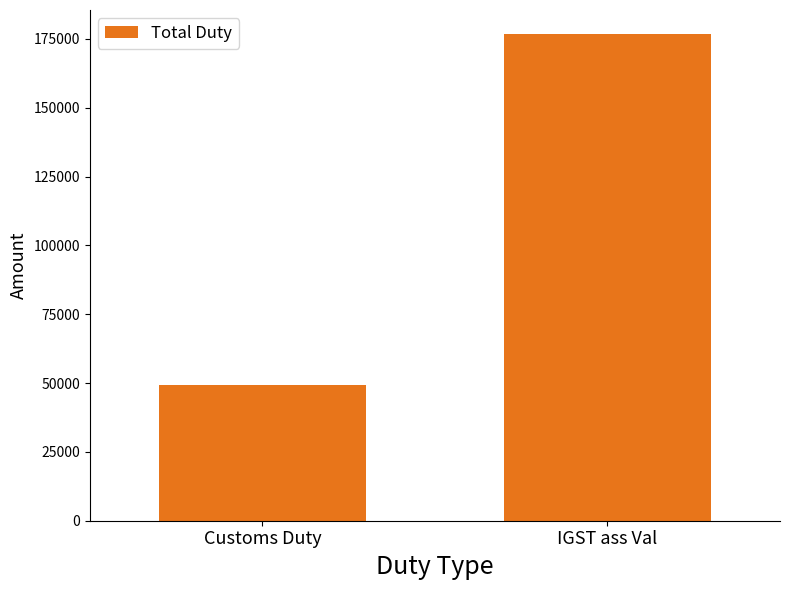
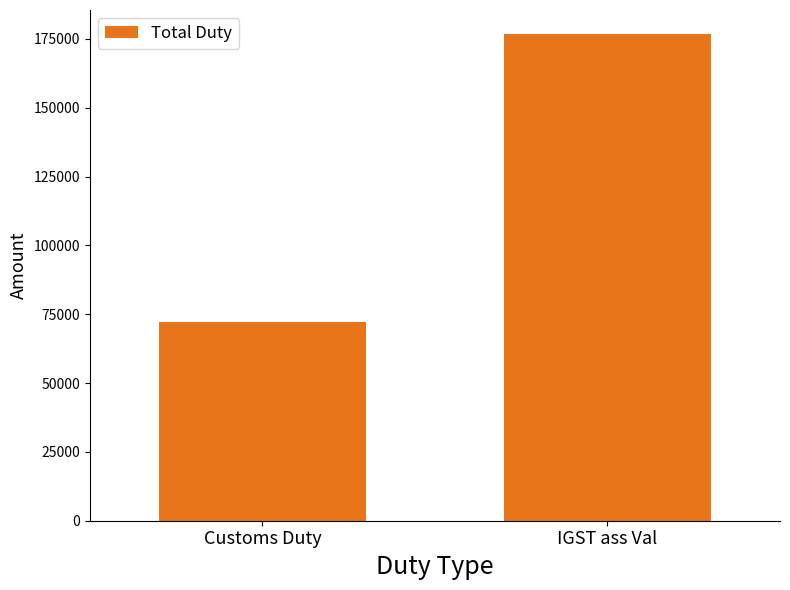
Customs Duty: 49000 -> 72000
